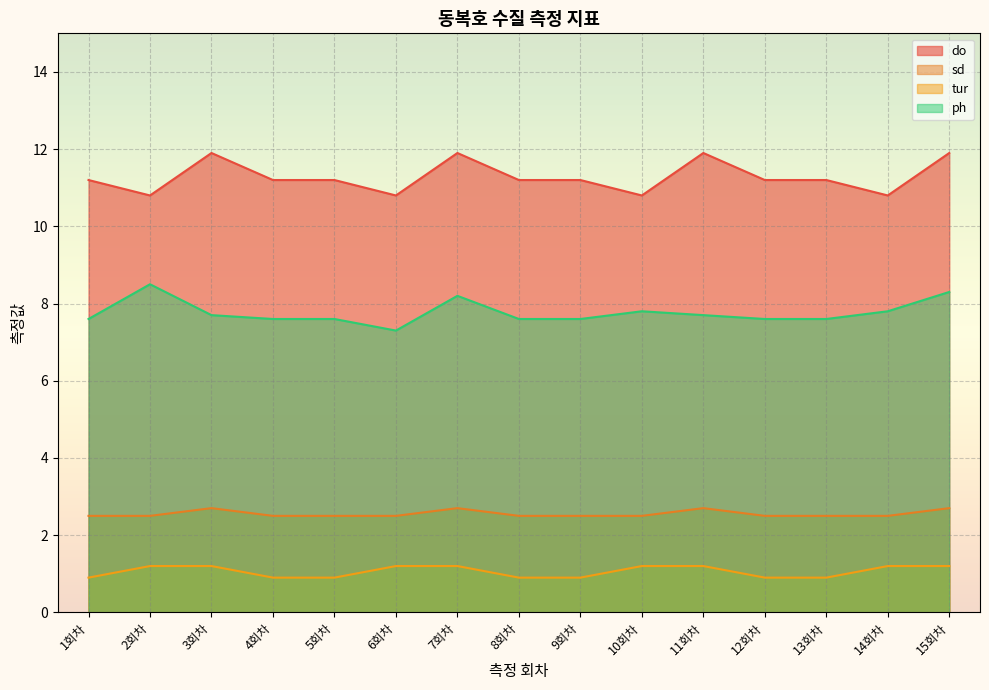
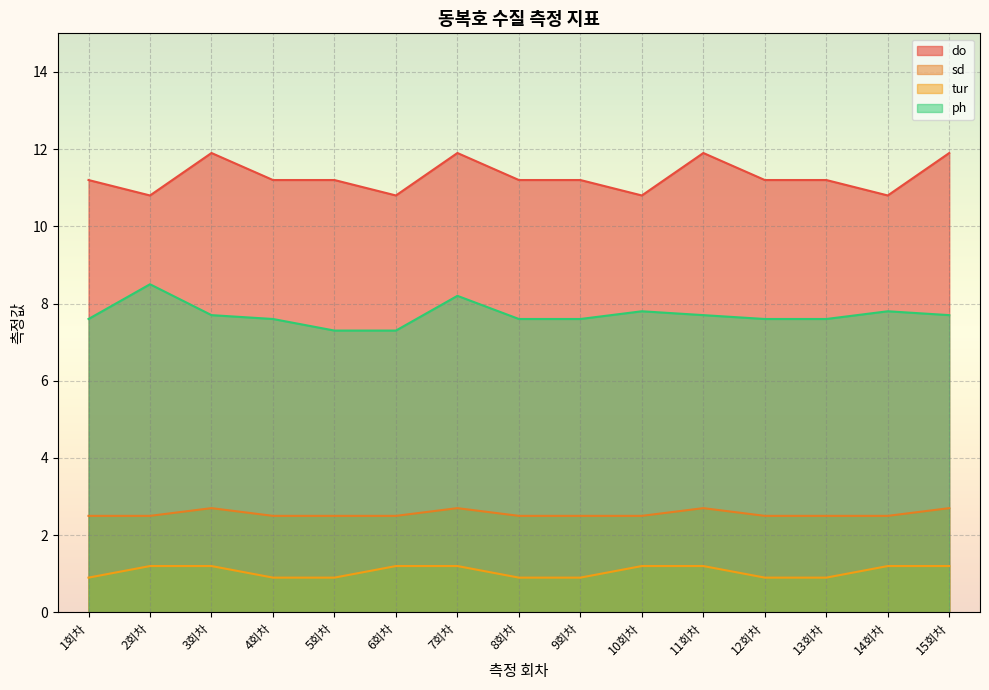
ph, 5회차: 7.6 -> 7.3
ph, 15회차: 8.3 -> 7.7
